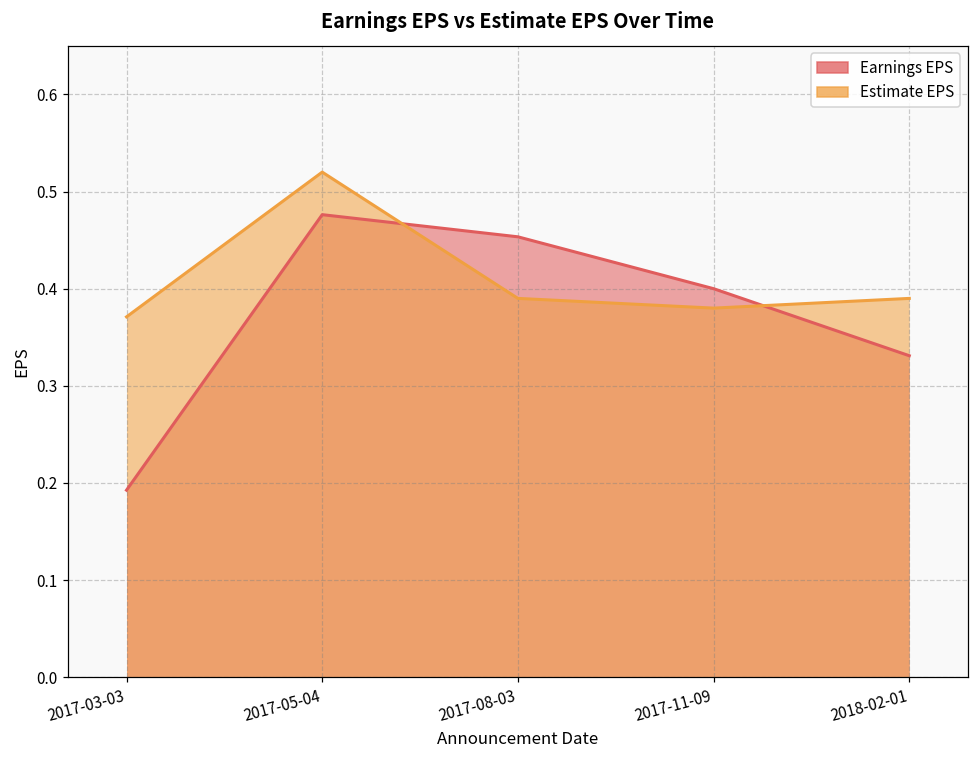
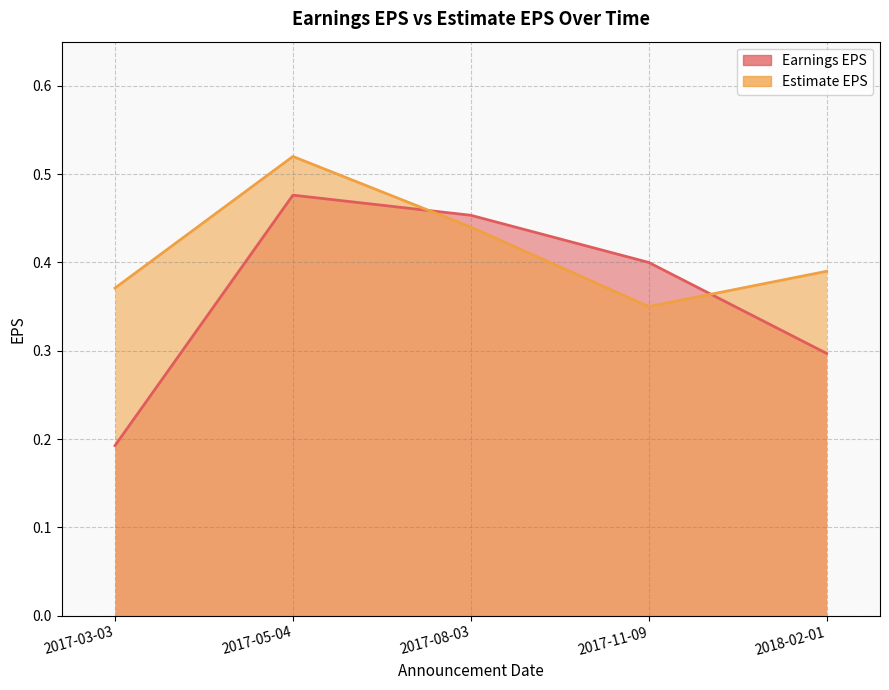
Estimate EPS, 2017-08-03: 0.39 -> 0.44
Estimate EPS, 2017-11-09: 0.38 -> 0.35
Earnings EPS, 2018-02-01: 0.33 -> 0.30
